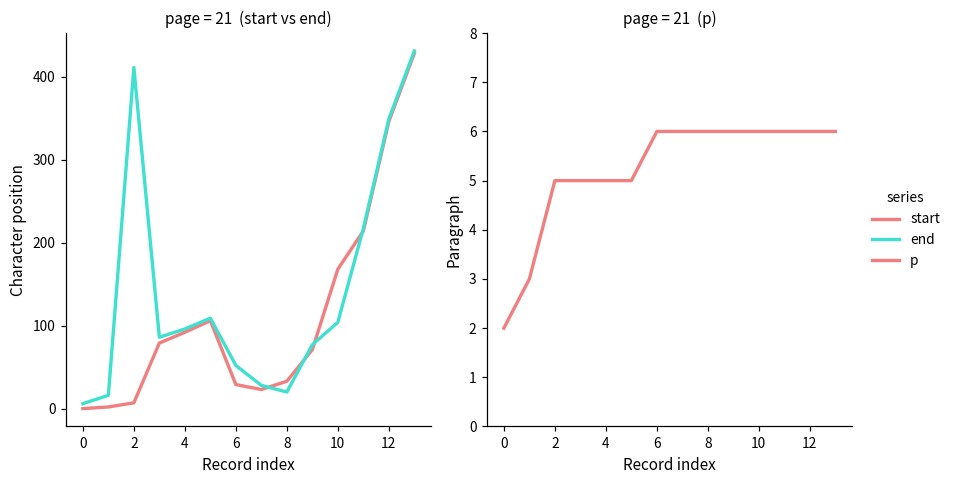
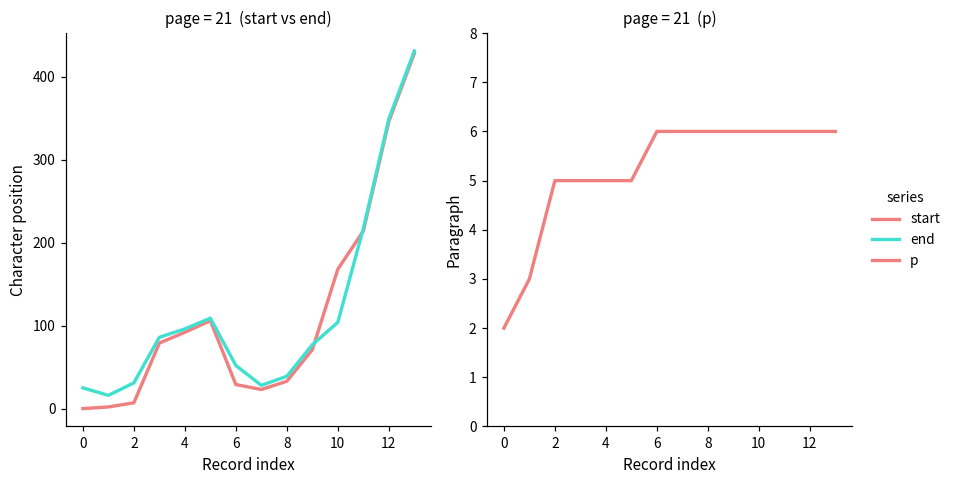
page = 21 (start vs end), end, 0: 10 -> 30
page = 21 (start vs end), end, 2: 410 -> 30
page = 21 (start vs end), end, 8: 20 -> 40
